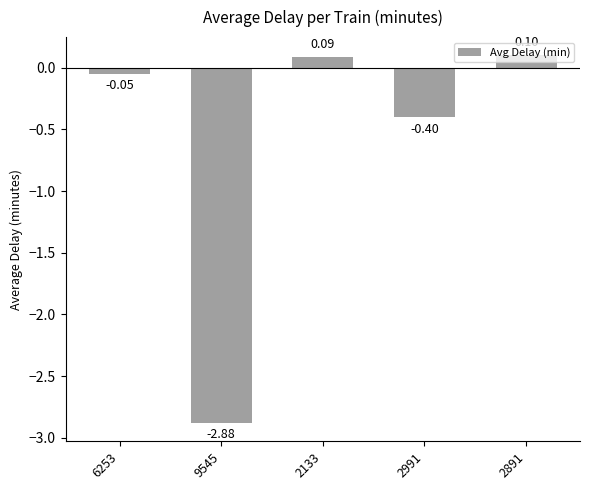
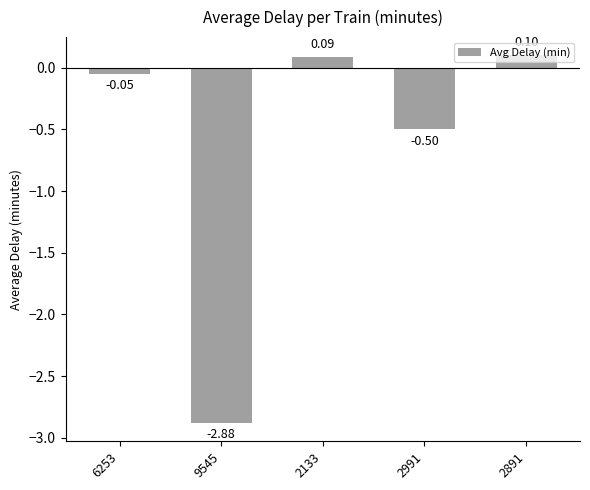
2991: -0.40 -> -0.50
